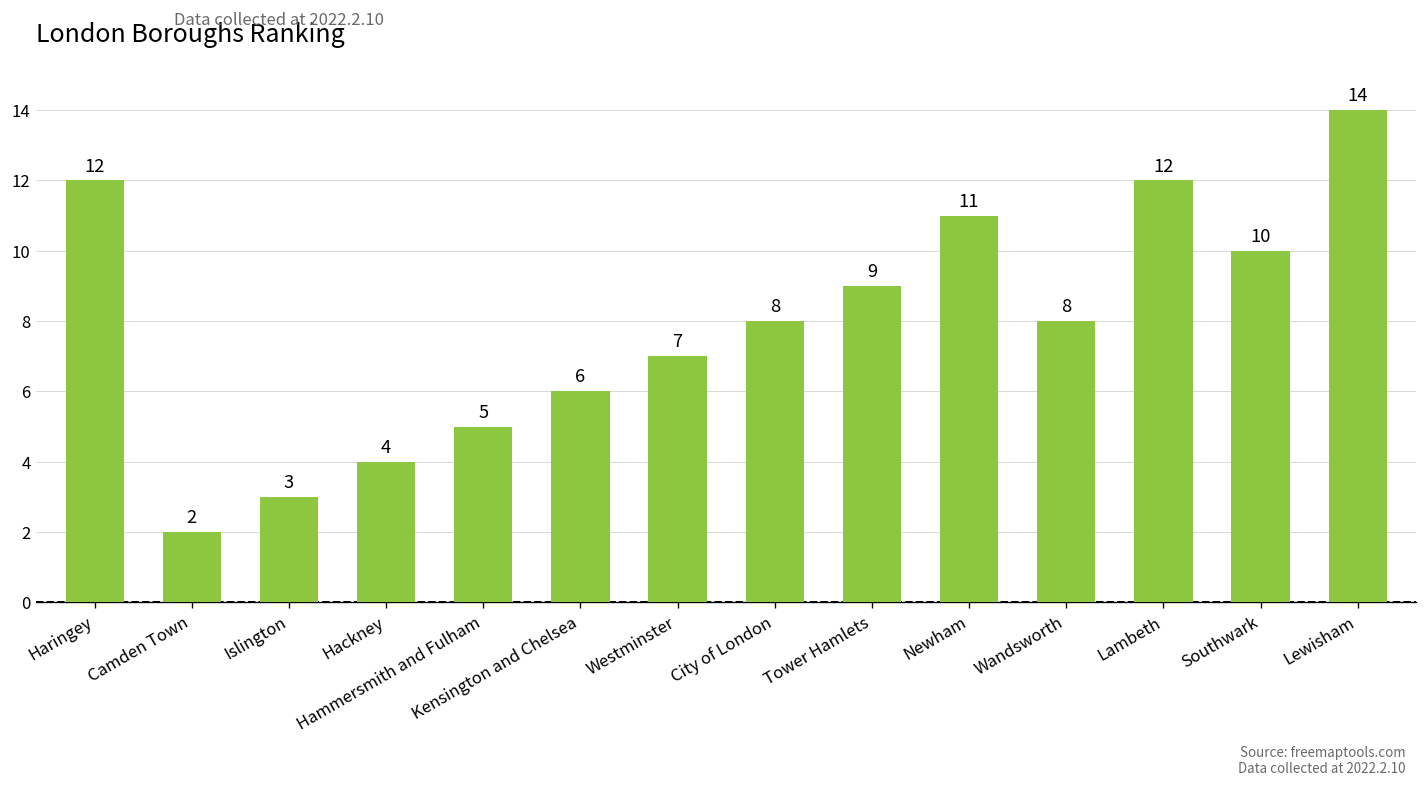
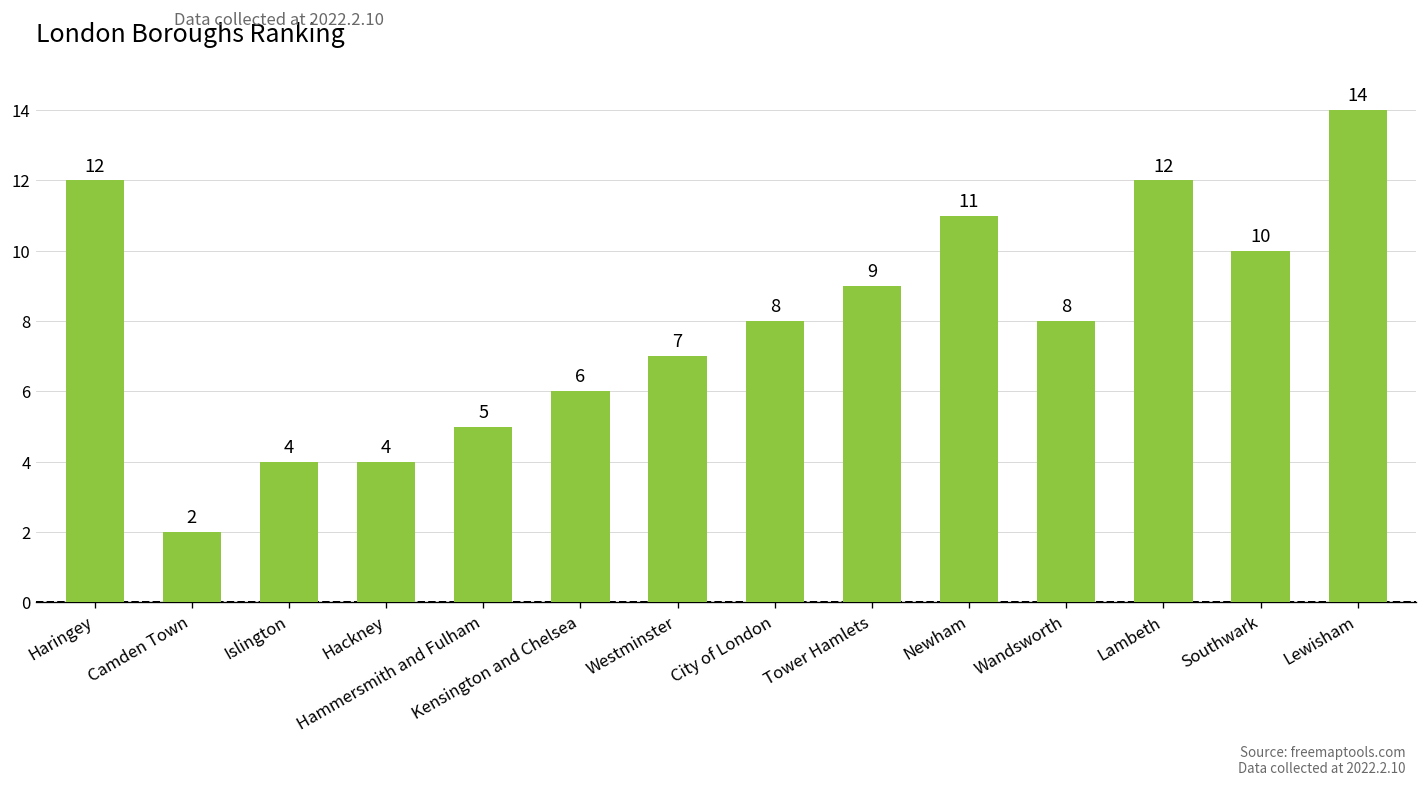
Islington: 3 -> 4
